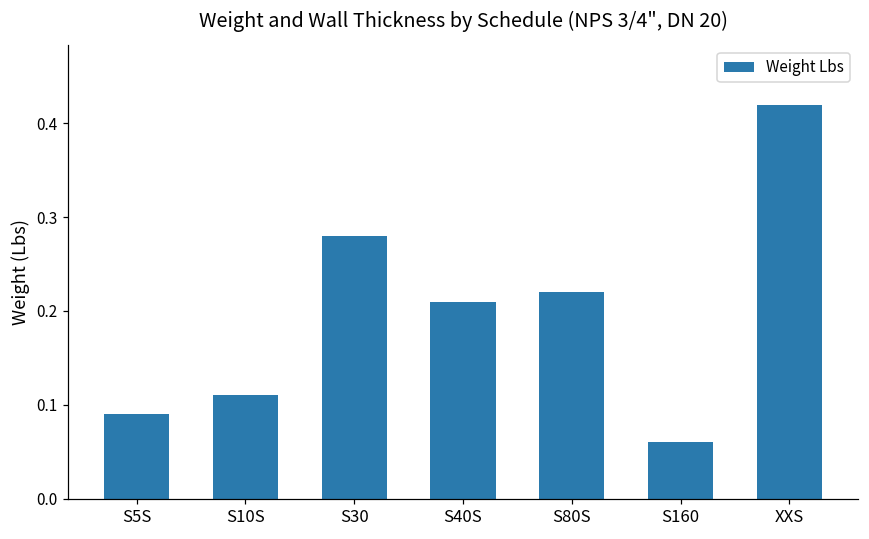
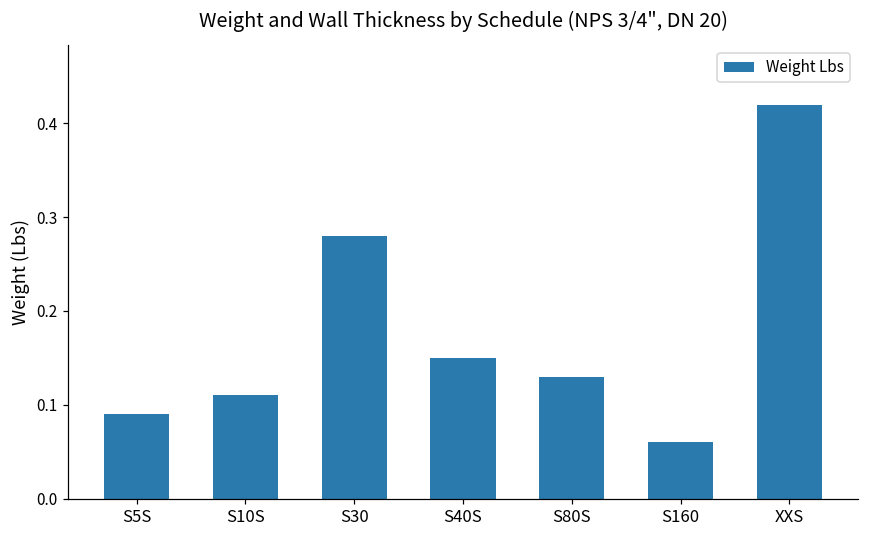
S40S: 0.21 -> 0.15
S80S: 0.22 -> 0.13
